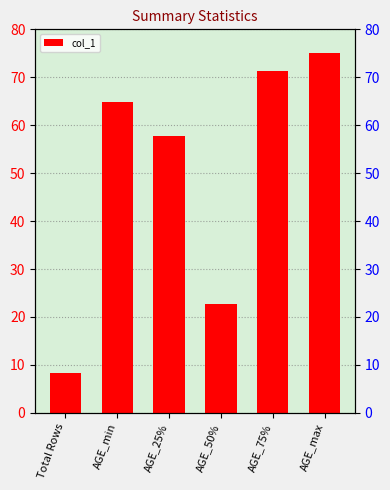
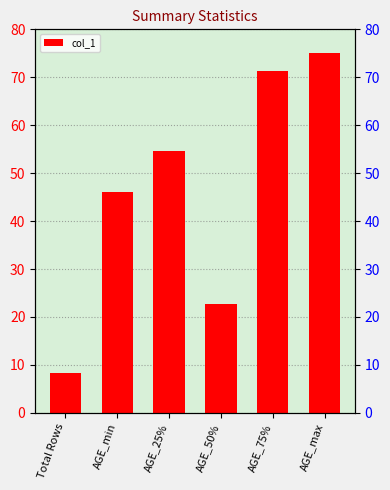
AGE_min: 65 -> 46
AGE_25%: 58 -> 55
